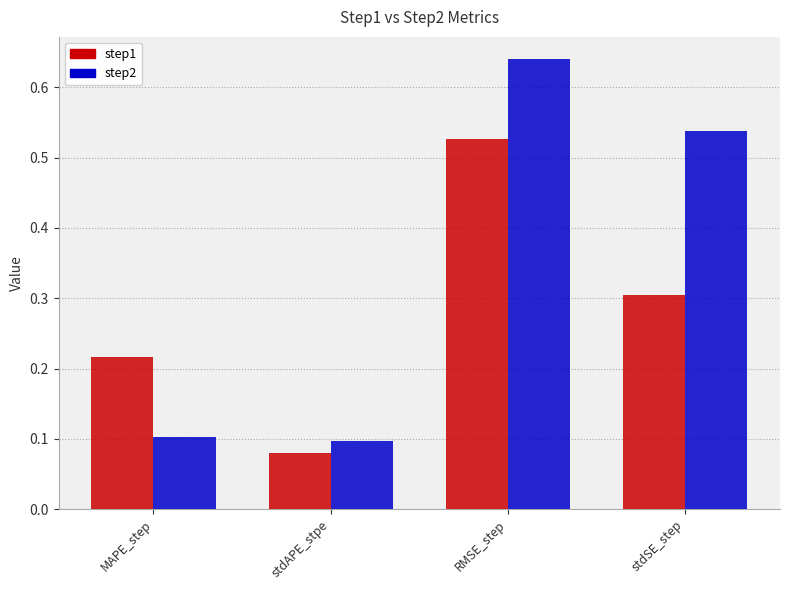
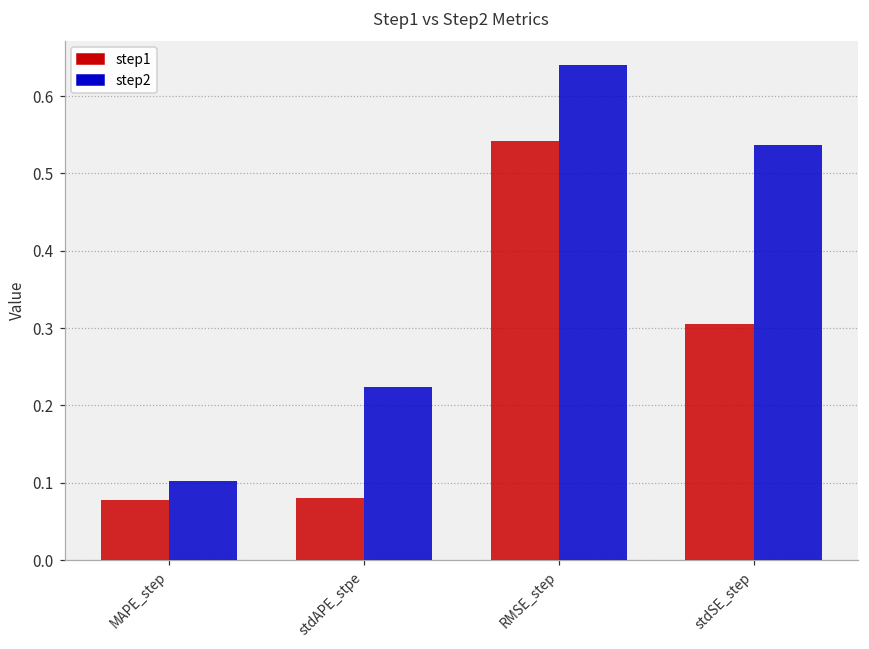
step1, MAPE_step: 0.22 -> 0.08
step2, stdAPE_stpe: 0.10 -> 0.22
step1, RMSE_step: 0.53 -> 0.54
